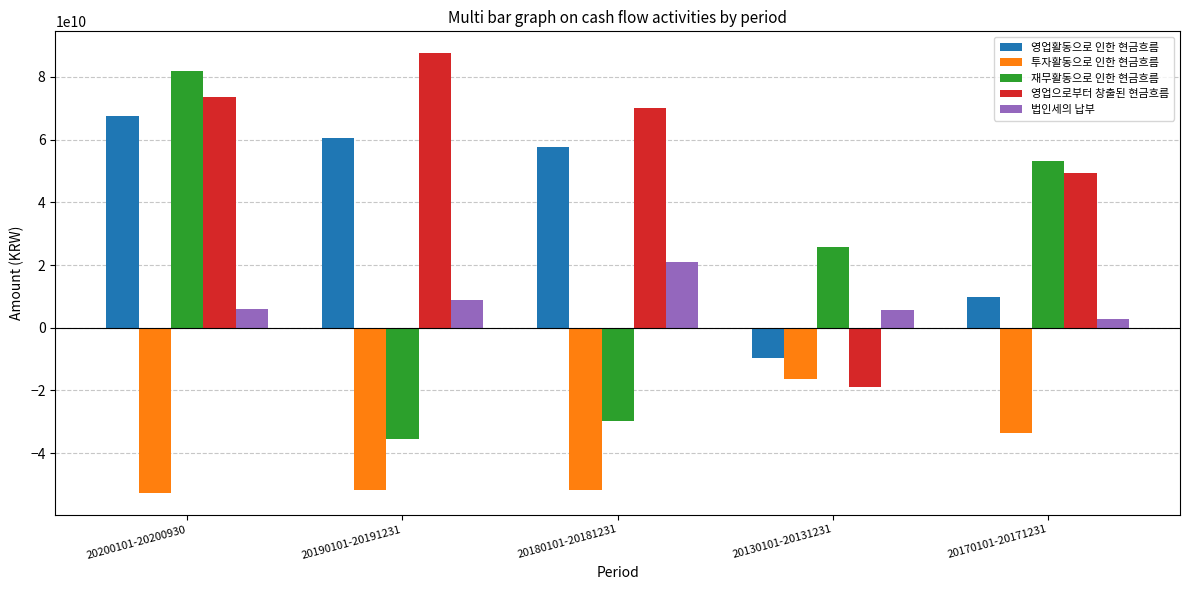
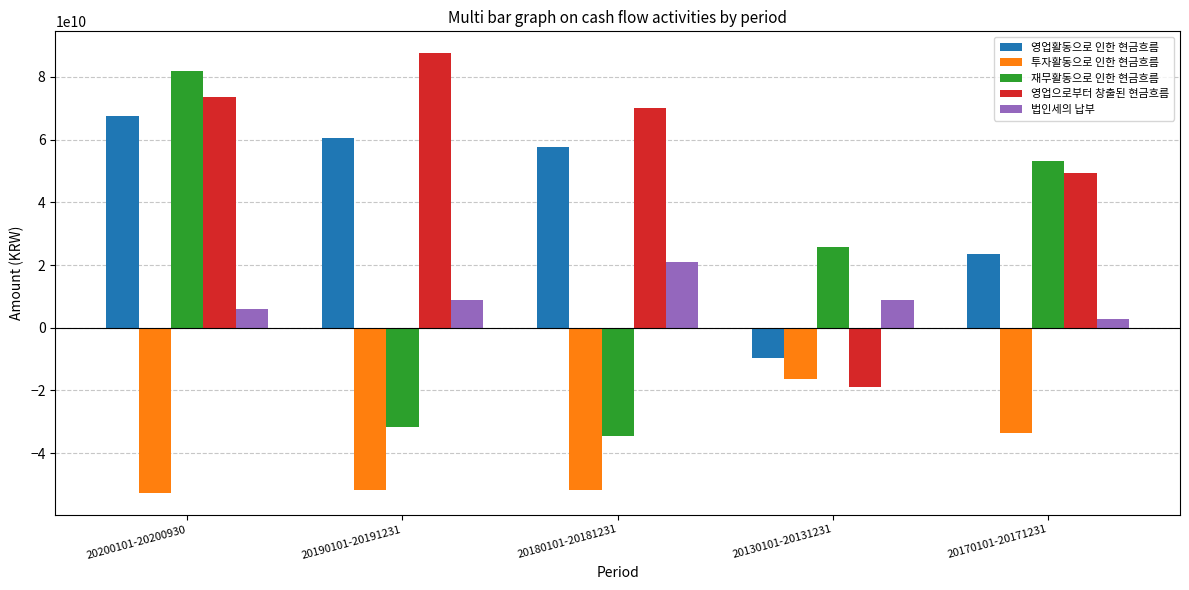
재무활동으로 인한 현금흐름, 20190101-20191231: -35000000000 -> -32000000000
재무활동으로 인한 현금흐름, 20180101-20181231: -30000000000 -> -35000000000
법인세의 납부, 20130101-20131231: 6000000000 -> 9000000000
영업활동으로 인한 현금흐름, 20170101-20171231: 10000000000 -> 23000000000
